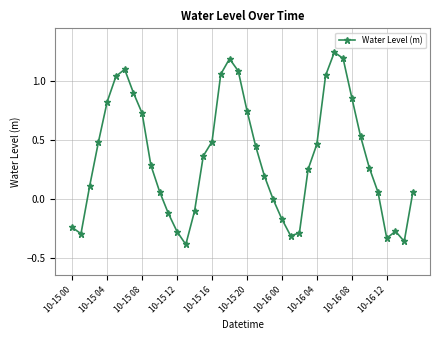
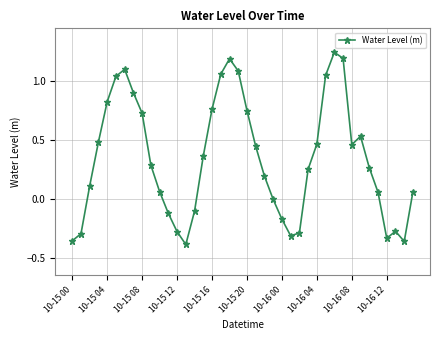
10-15 00: -0.24 -> -0.36
10-15 16: 0.49 -> 0.76
10-16 08: 0.86 -> 0.46
